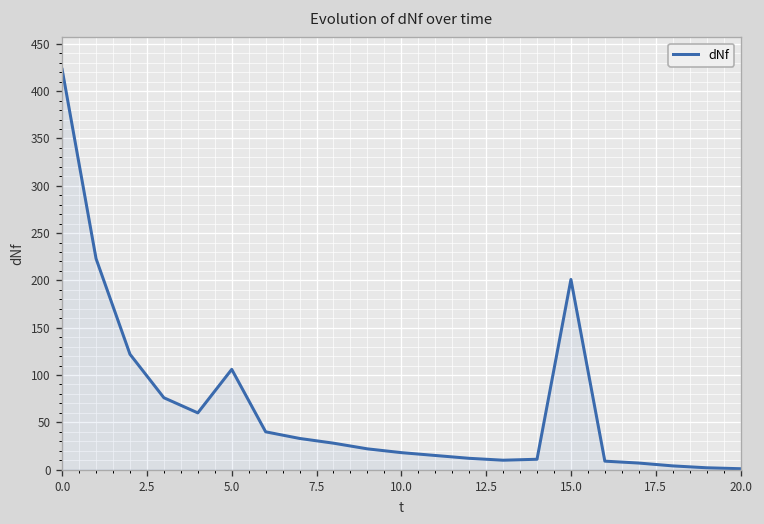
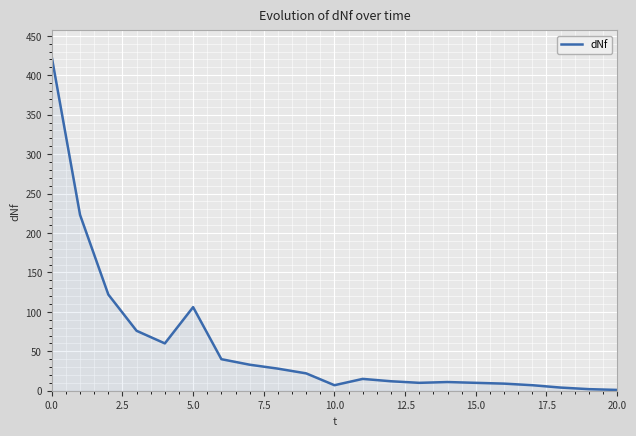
10.0: 20 -> 10
15.0: 200 -> 10
